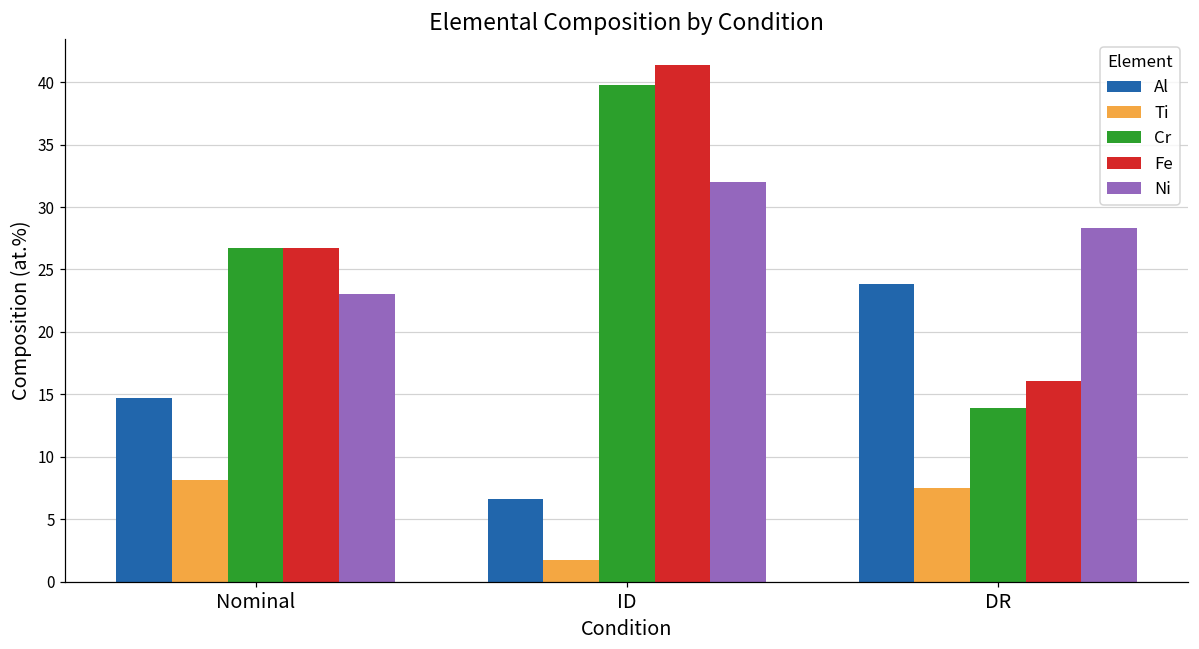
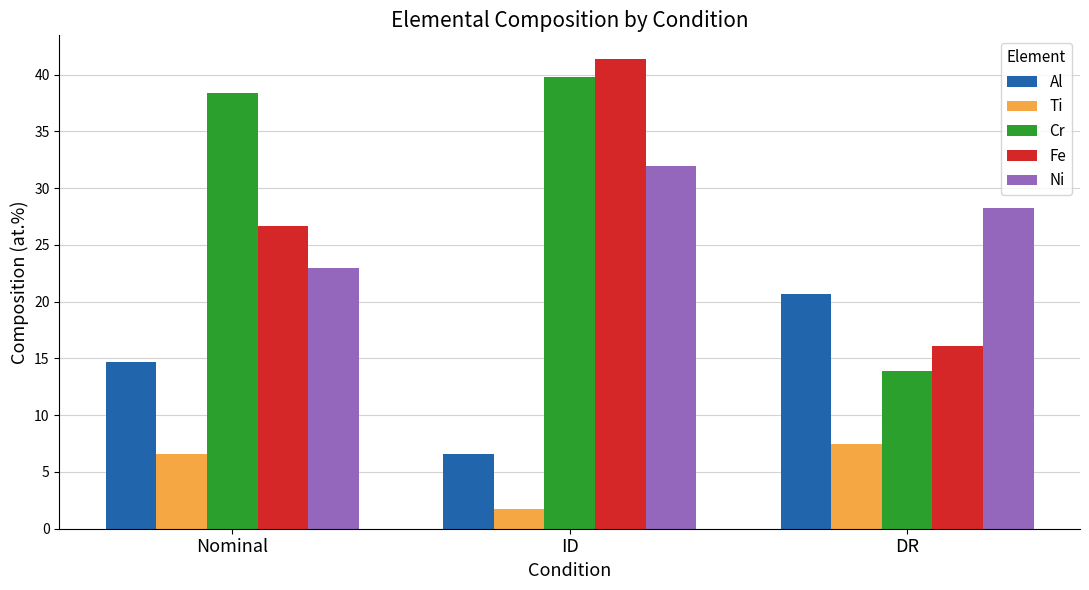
Ti, Nominal: 8.1 -> 6.6
Cr, Nominal: 26.7 -> 38.4
Al, DR: 23.8 -> 20.7
